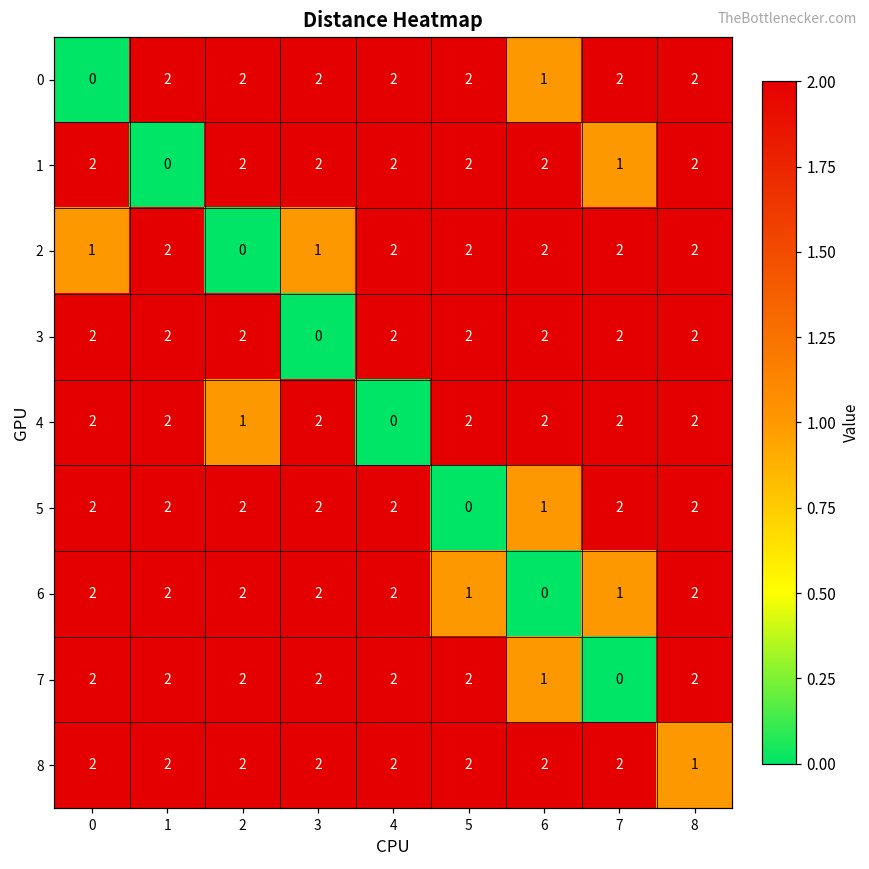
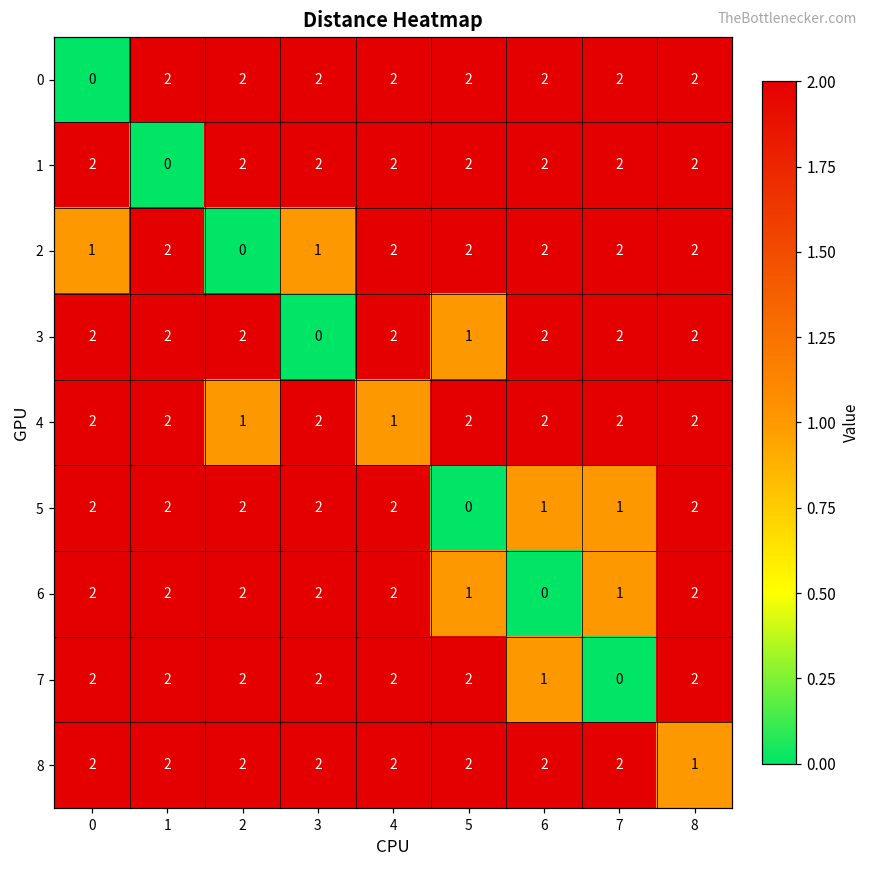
0, 6: 1 -> 2
1, 7: 1 -> 2
3, 5: 2 -> 1
4, 4: 0 -> 1
5, 7: 2 -> 1
